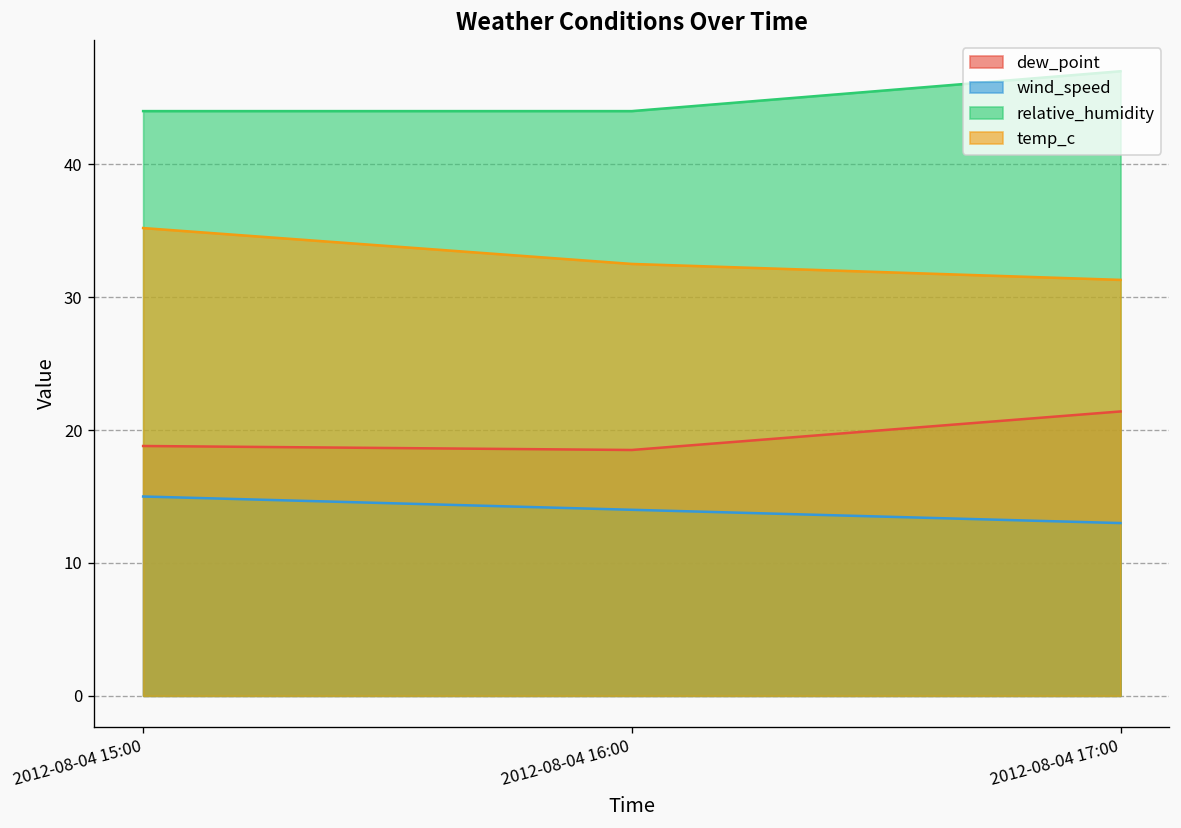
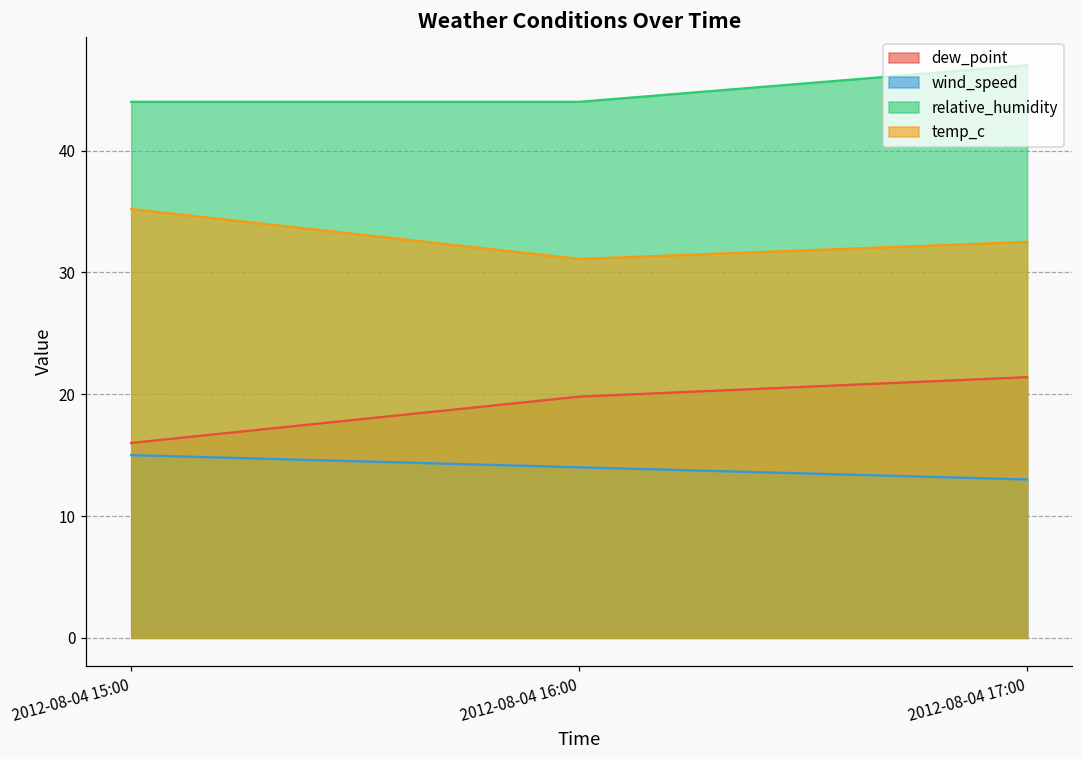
dew_point, 2012-08-04 15:00: 18.8 -> 16.0
dew_point, 2012-08-04 16:00: 18.5 -> 19.8
temp_c, 2012-08-04 16:00: 32.5 -> 31.1
temp_c, 2012-08-04 17:00: 31.3 -> 32.5
